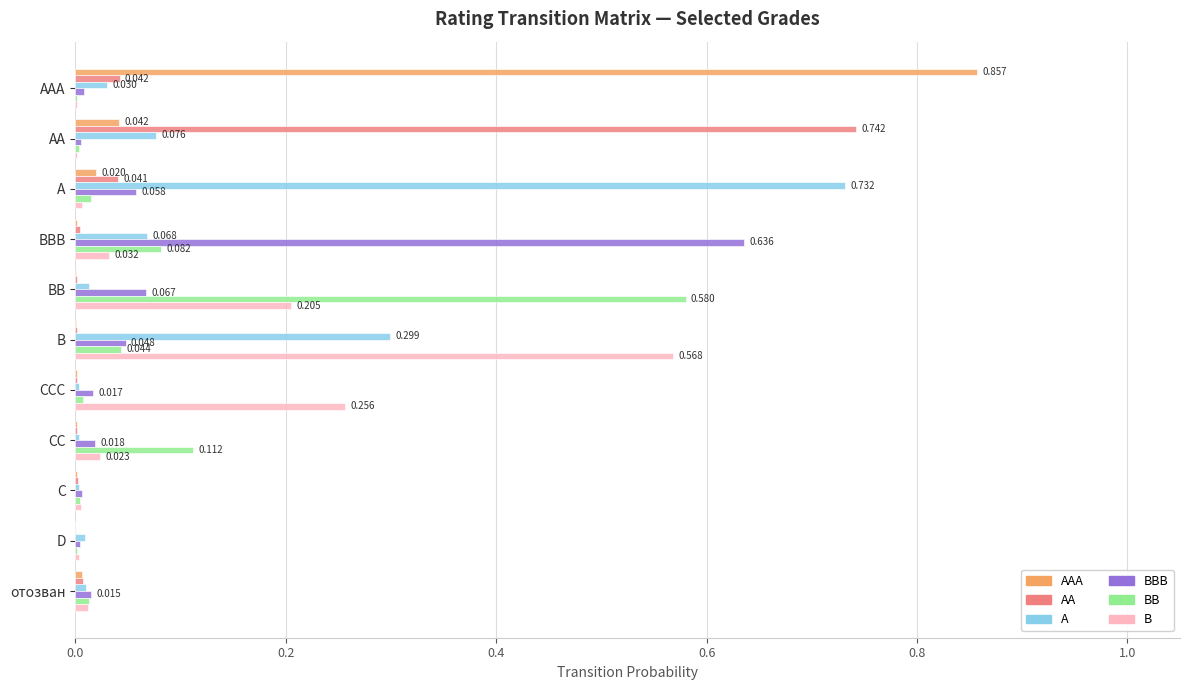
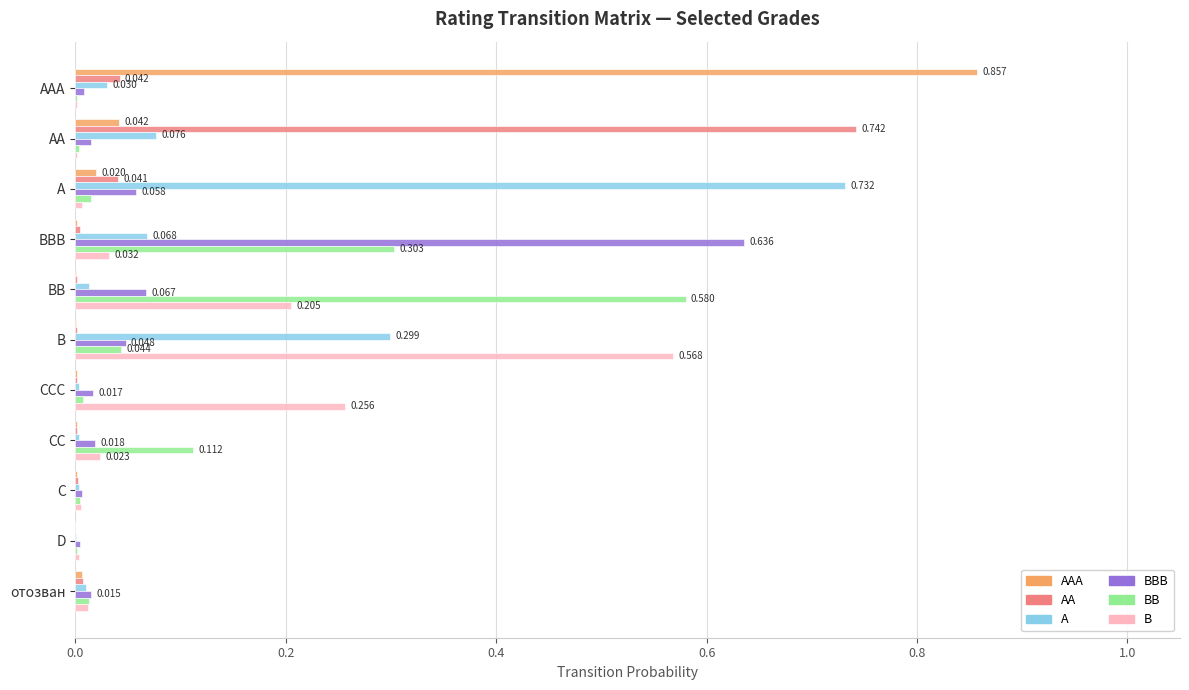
BBB, AA: 0.006 -> 0.015
BB, BBB: 0.082 -> 0.303
A, D: 0.009 -> 0.000
